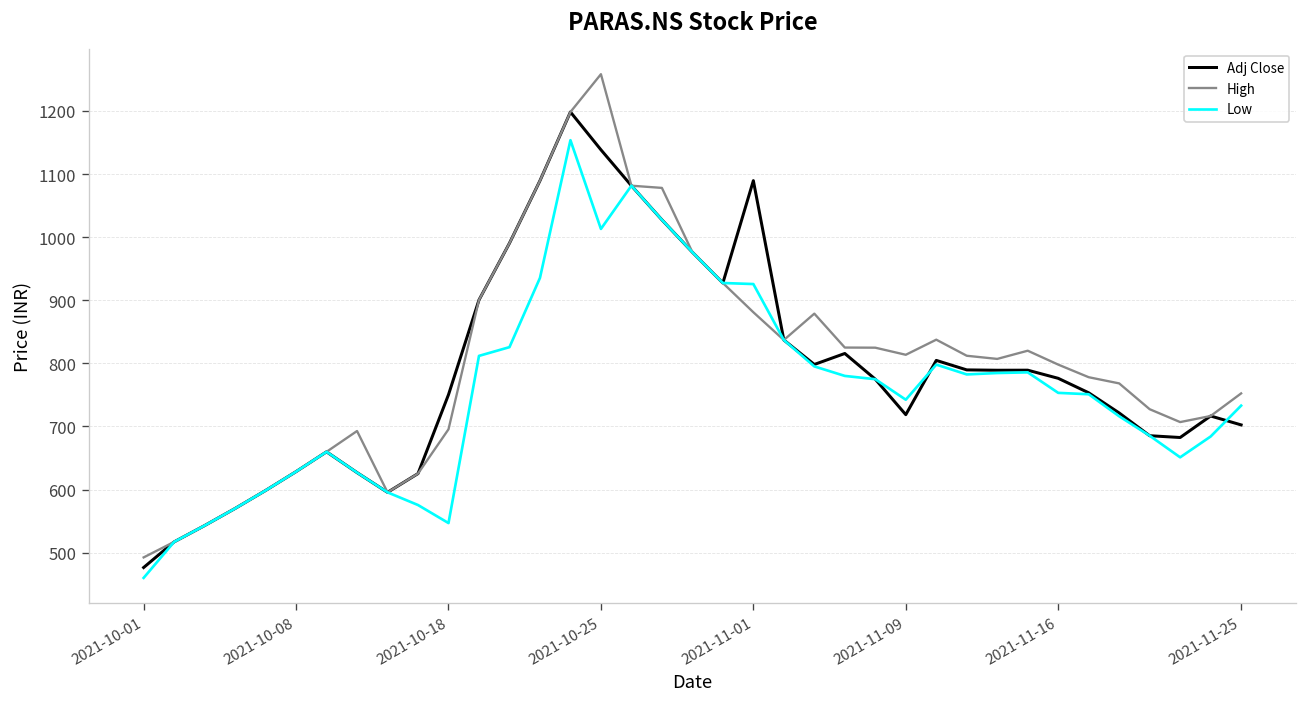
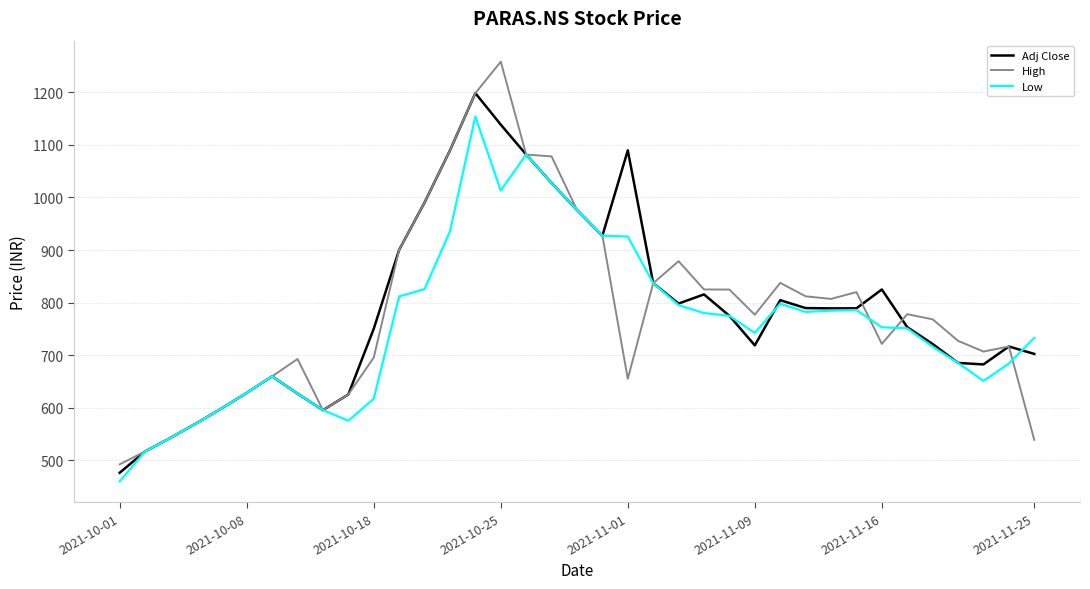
Low, 2021-10-18: 550 -> 620
High, 2021-11-01: 880 -> 660
High, 2021-11-09: 810 -> 780
Adj Close, 2021-11-16: 780 -> 820
High, 2021-11-16: 800 -> 720
High, 2021-11-25: 750 -> 540
